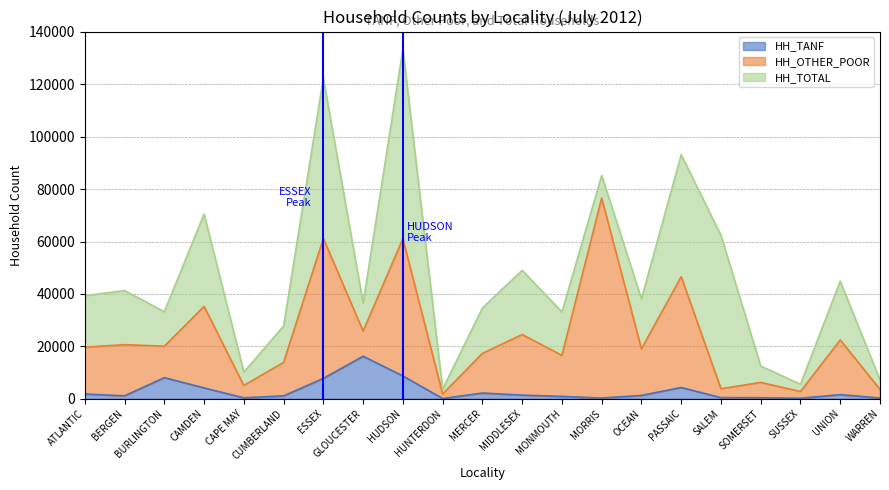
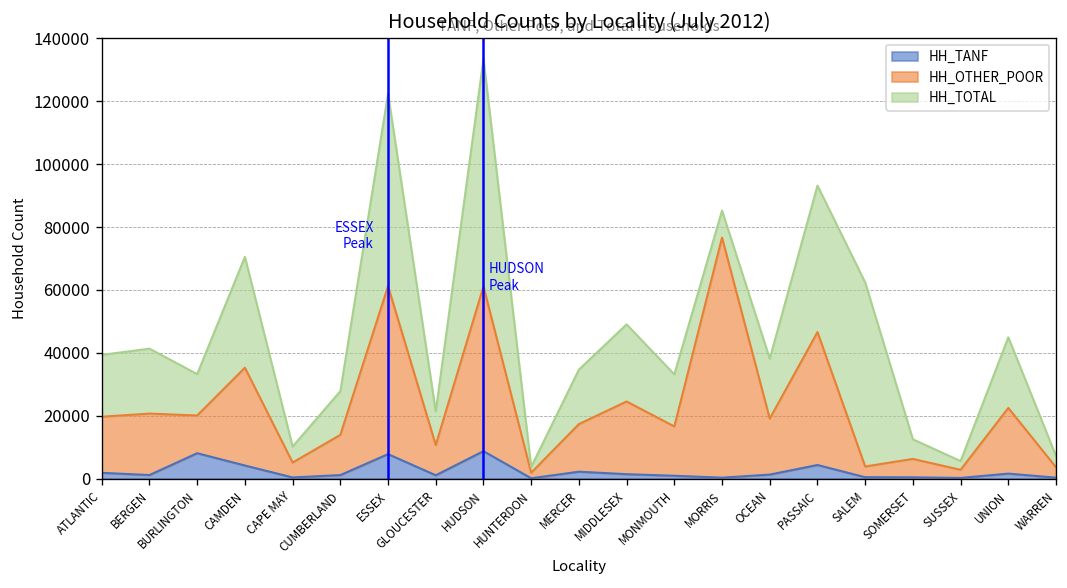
HH_TANF, GLOUCESTER: 16000 -> 1000
